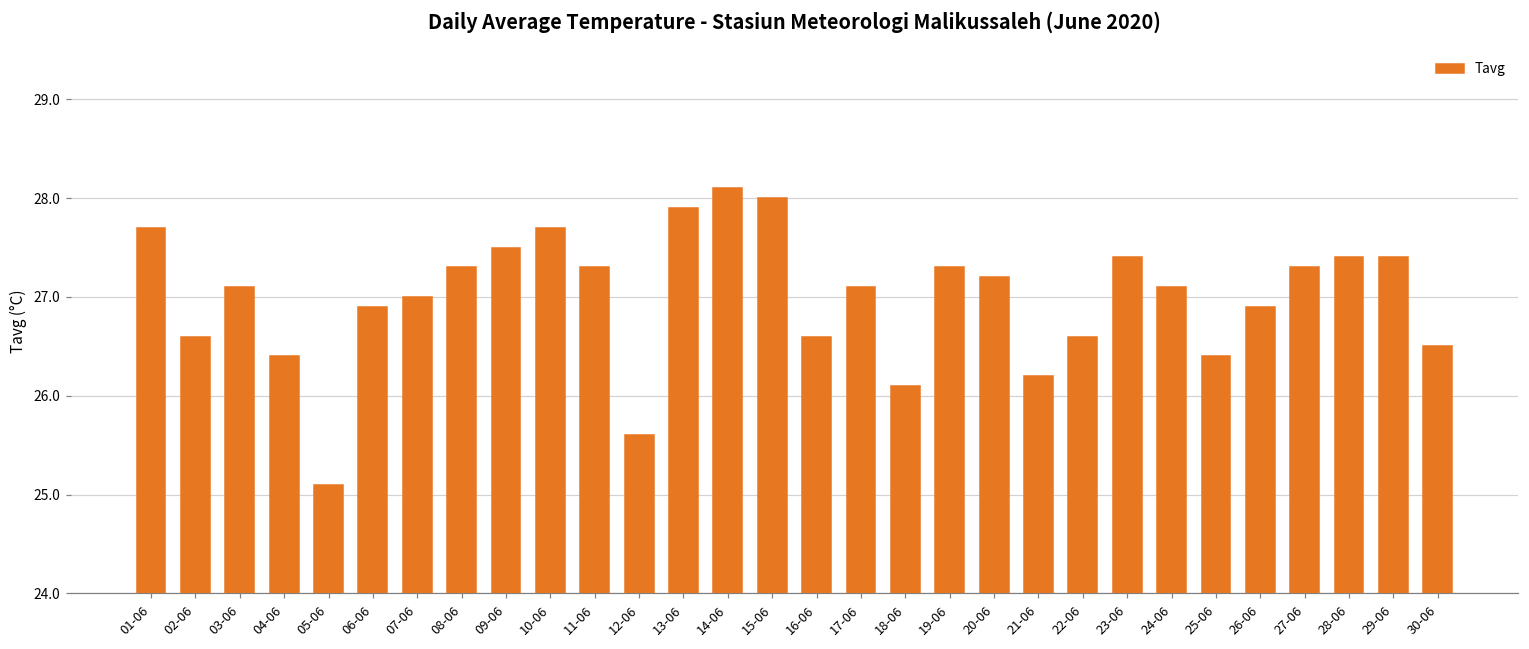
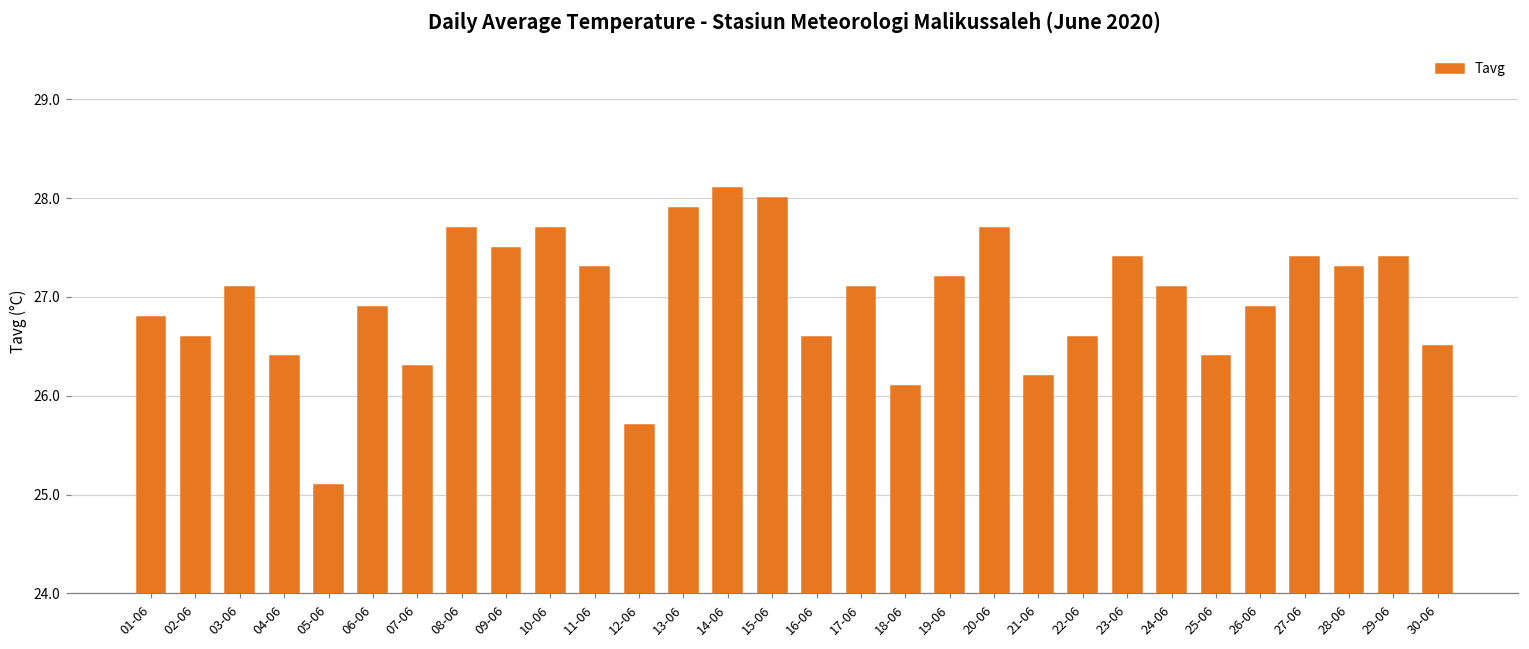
01-06: 27.7 -> 26.8
07-06: 27.0 -> 26.3
08-06: 27.3 -> 27.7
12-06: 25.6 -> 25.7
19-06: 27.3 -> 27.2
20-06: 27.2 -> 27.7
27-06: 27.3 -> 27.4
28-06: 27.4 -> 27.3
